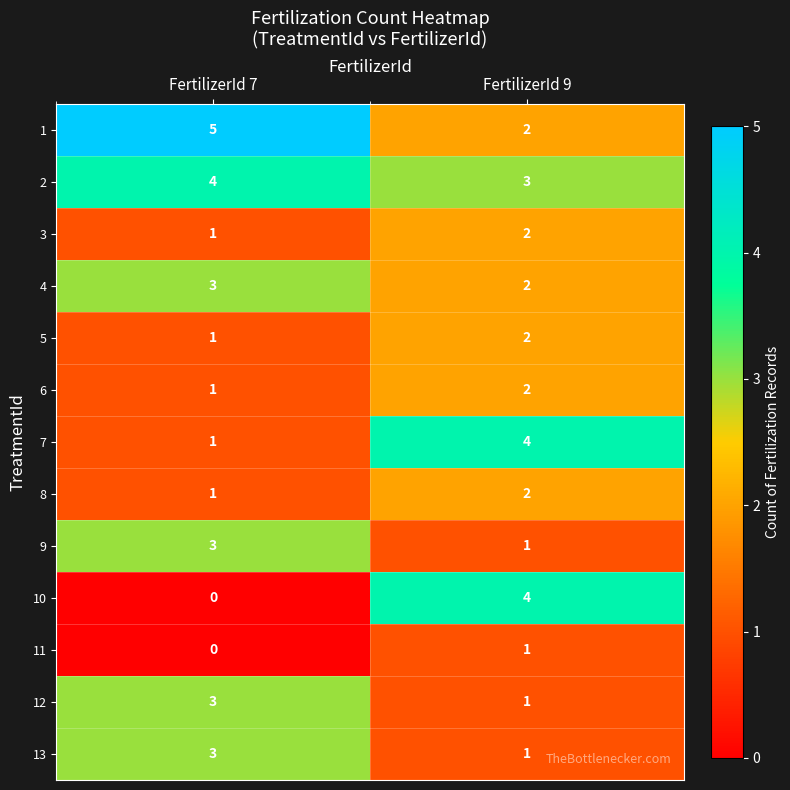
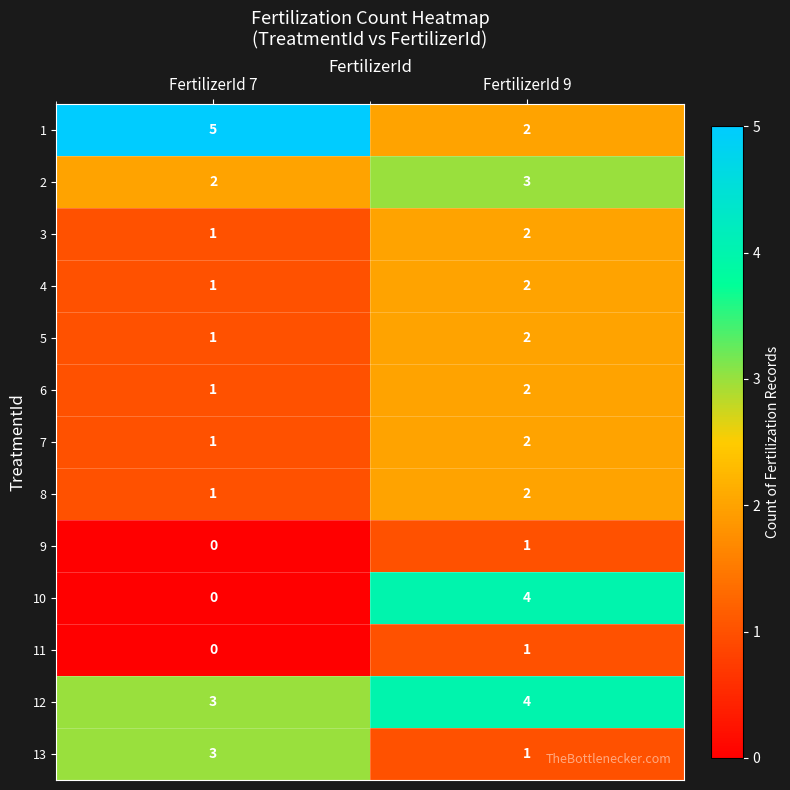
2, FertilizerId 7: 4 -> 2
4, FertilizerId 7: 3 -> 1
7, FertilizerId 9: 4 -> 2
9, FertilizerId 7: 3 -> 0
12, FertilizerId 9: 1 -> 4
